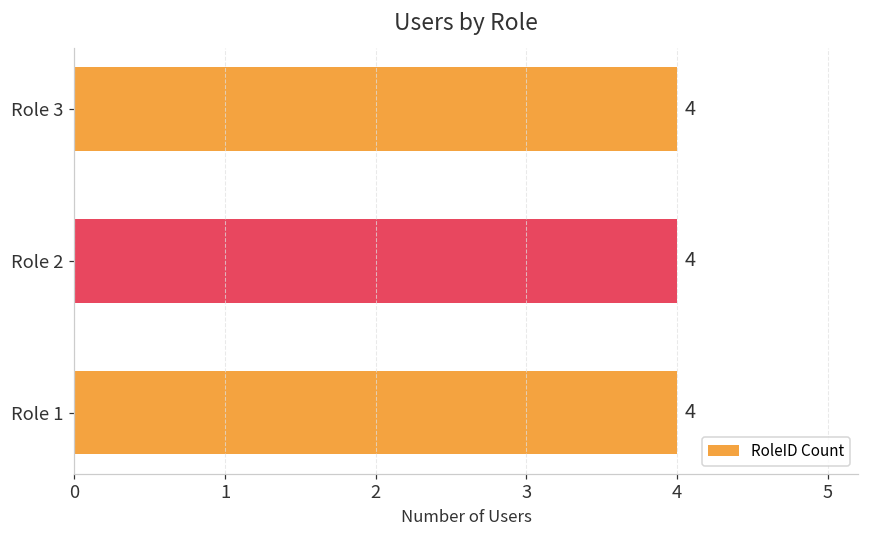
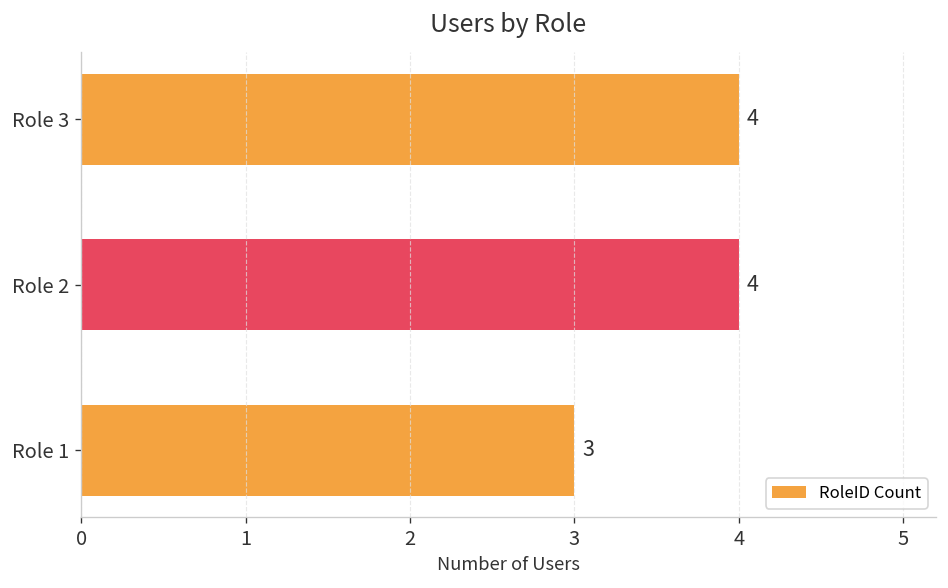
Role 1: 4 -> 3
